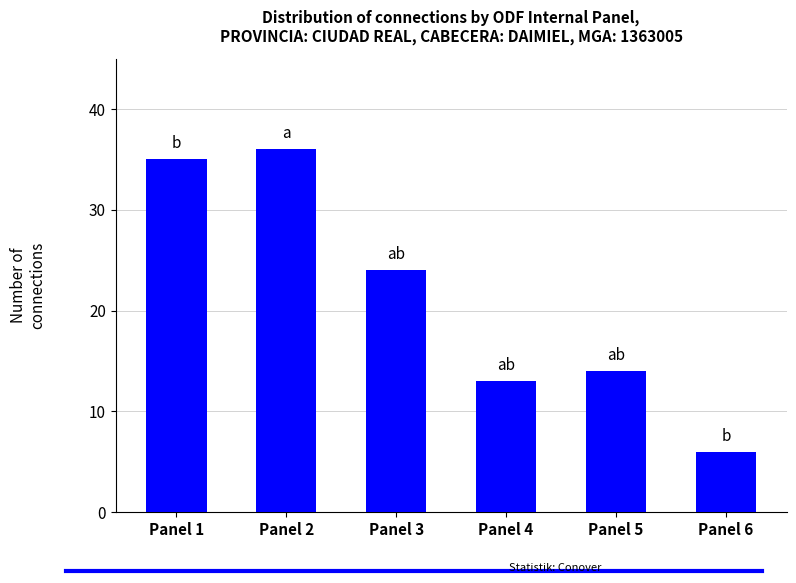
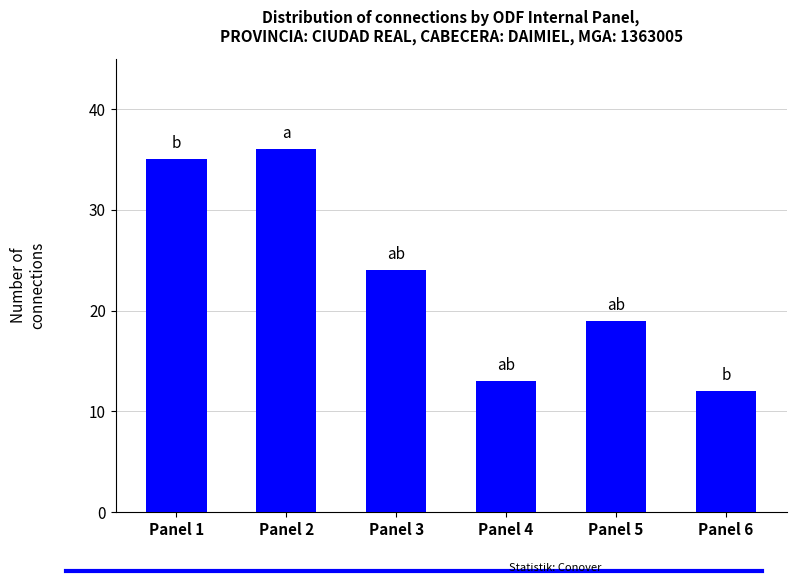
Panel 5: 14 -> 19
Panel 6: 6 -> 12
